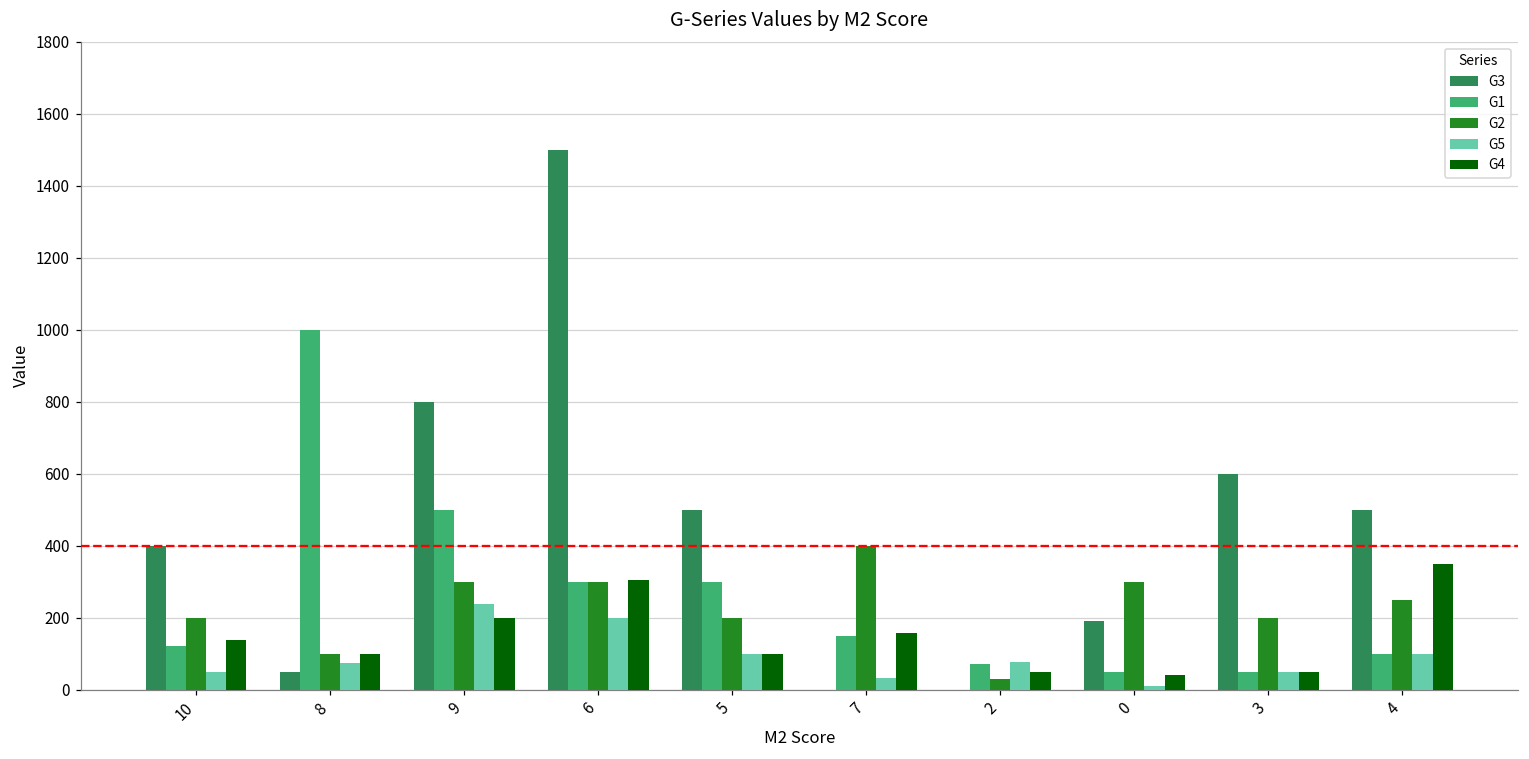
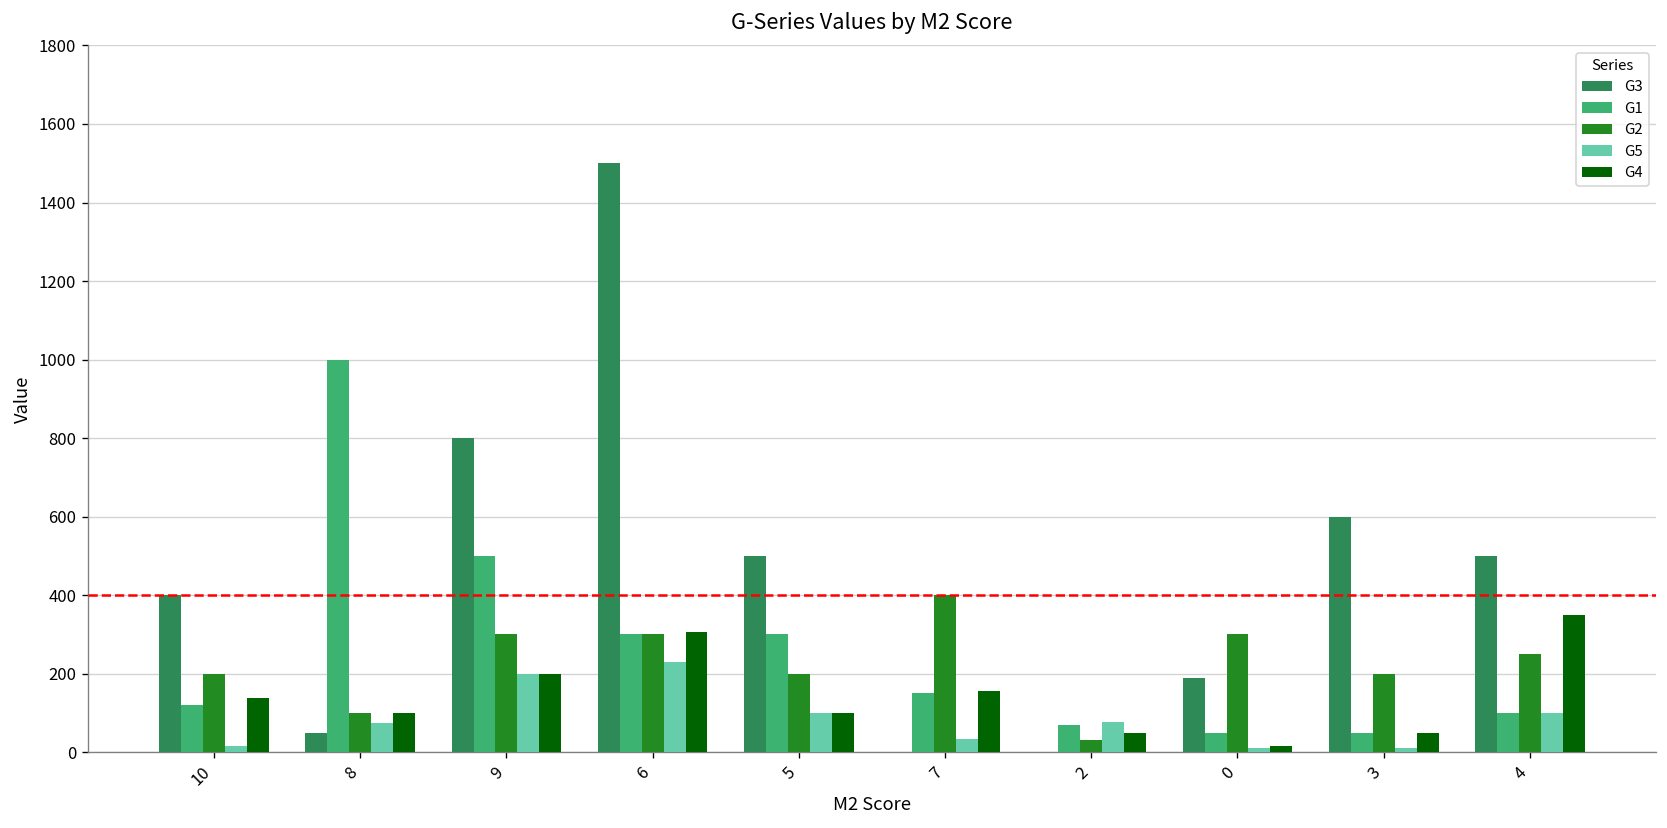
G5, 10: 50 -> 20
G5, 9: 240 -> 200
G5, 6: 200 -> 230
G4, 0: 40 -> 20
G5, 3: 50 -> 10
